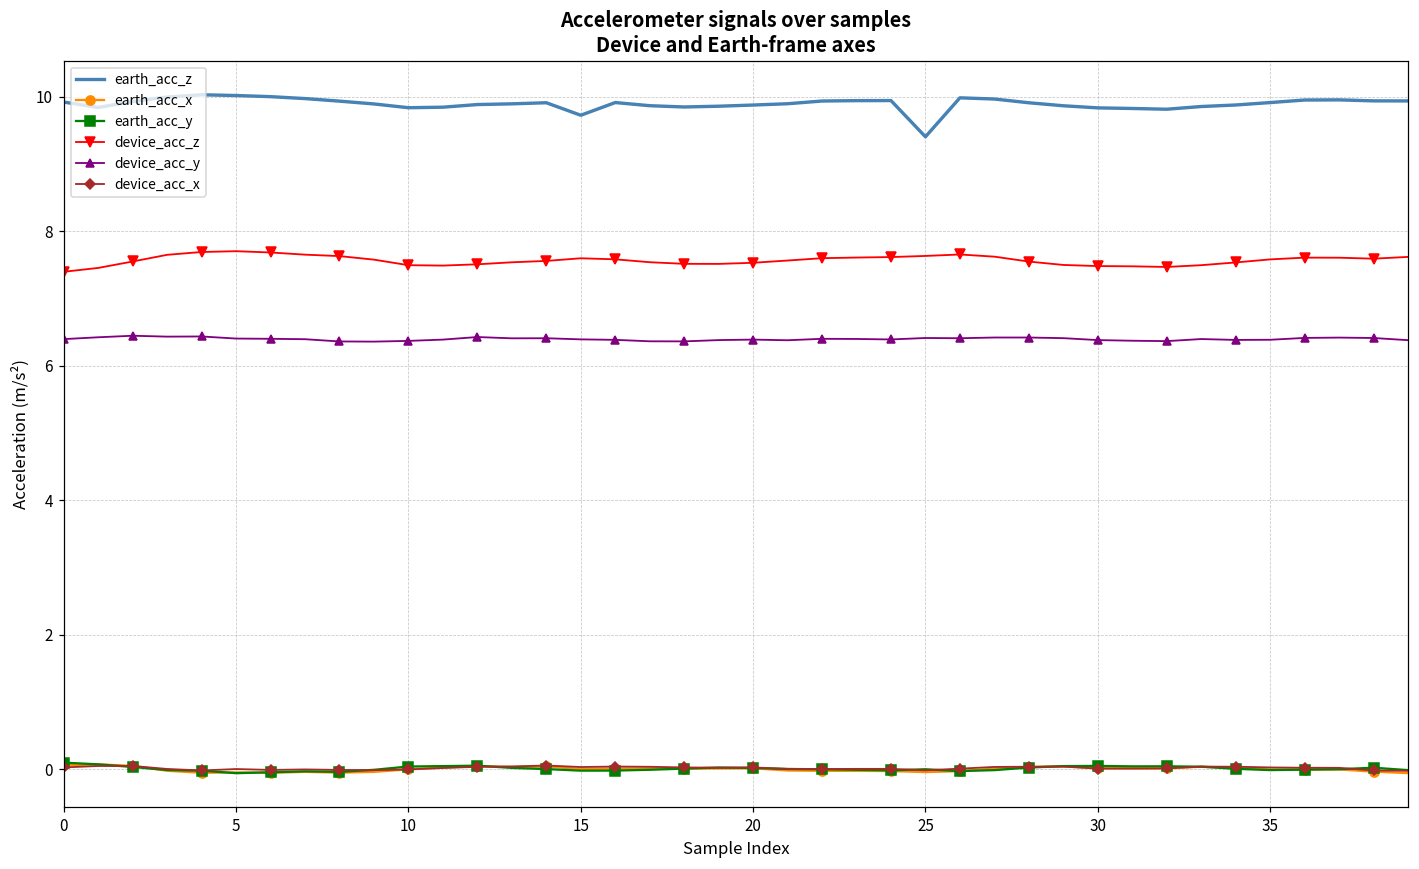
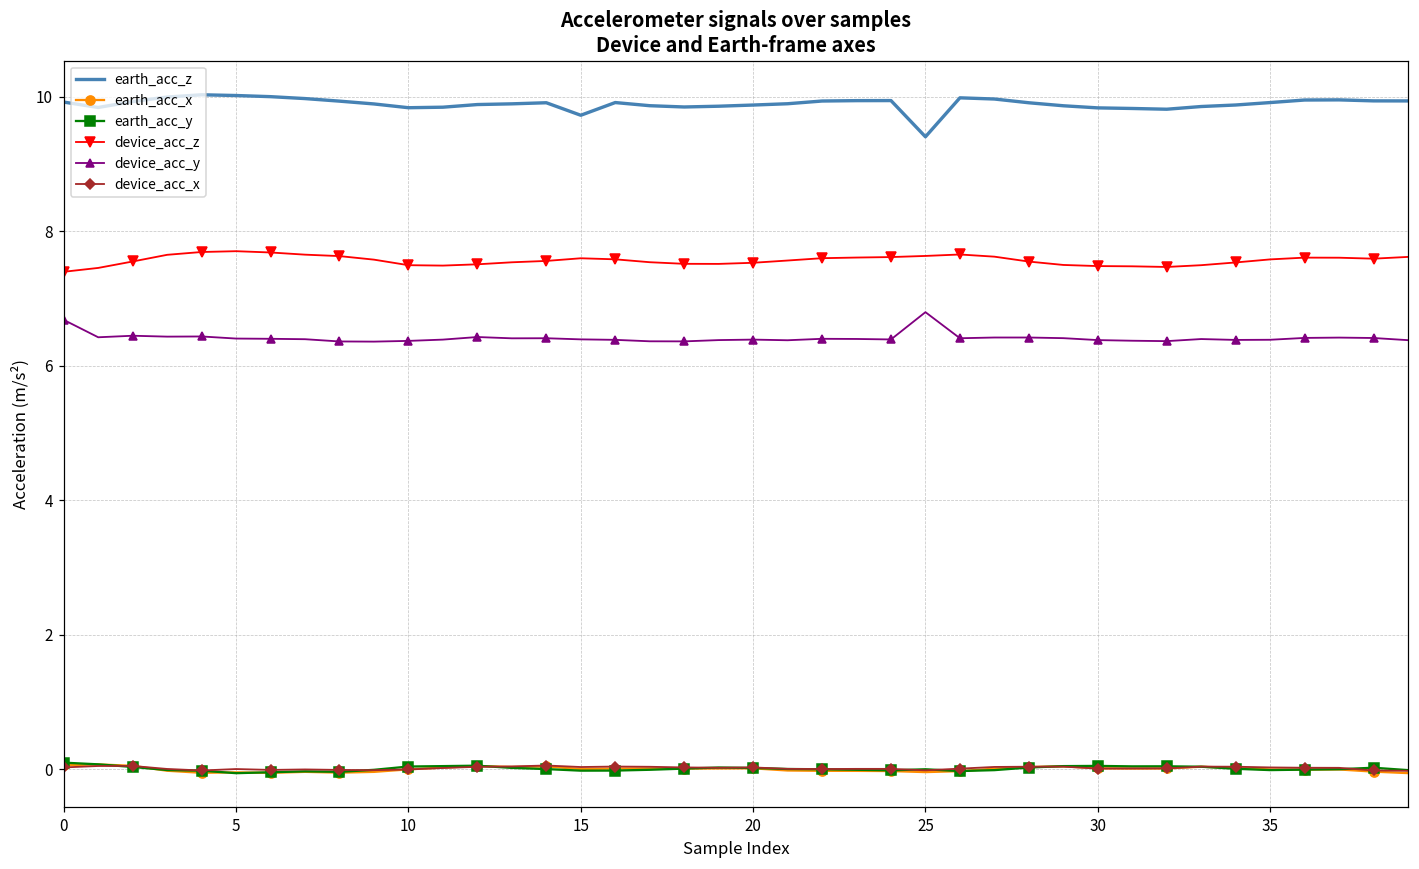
device_acc_y, 0: 6.4 -> 6.7
device_acc_y, 25: 6.4 -> 6.8
